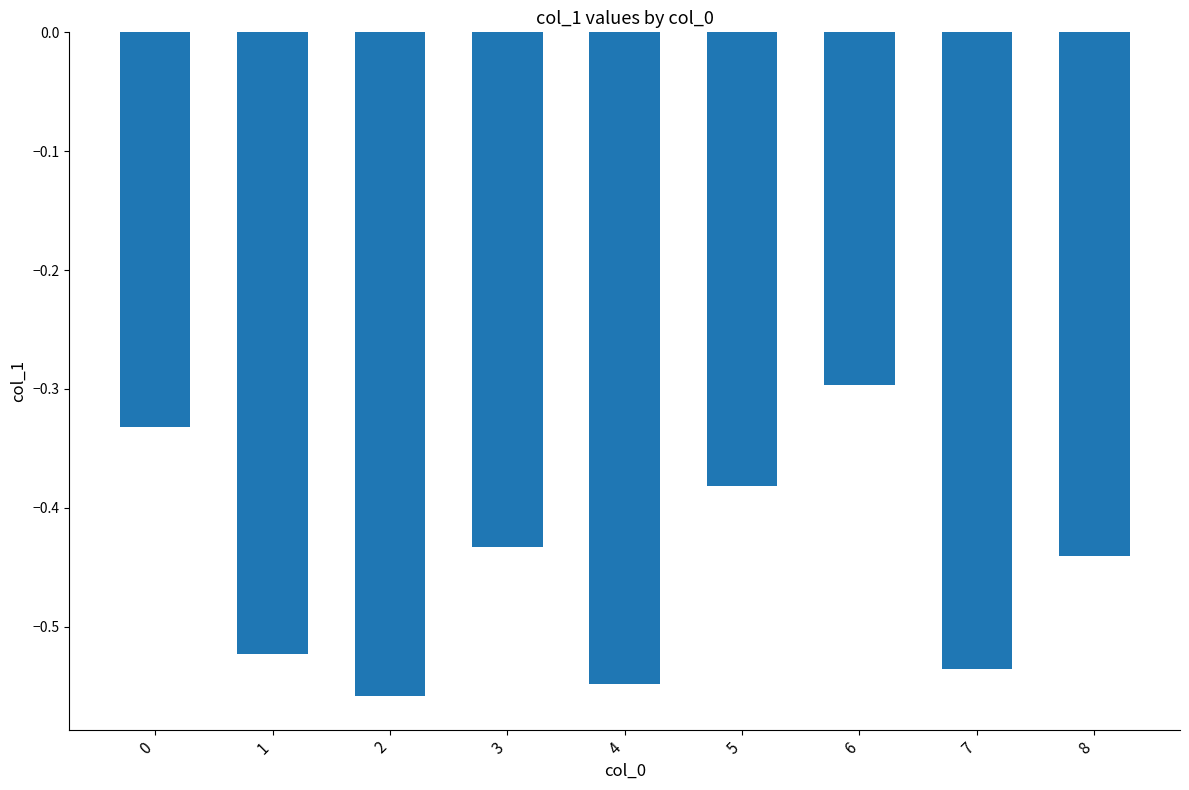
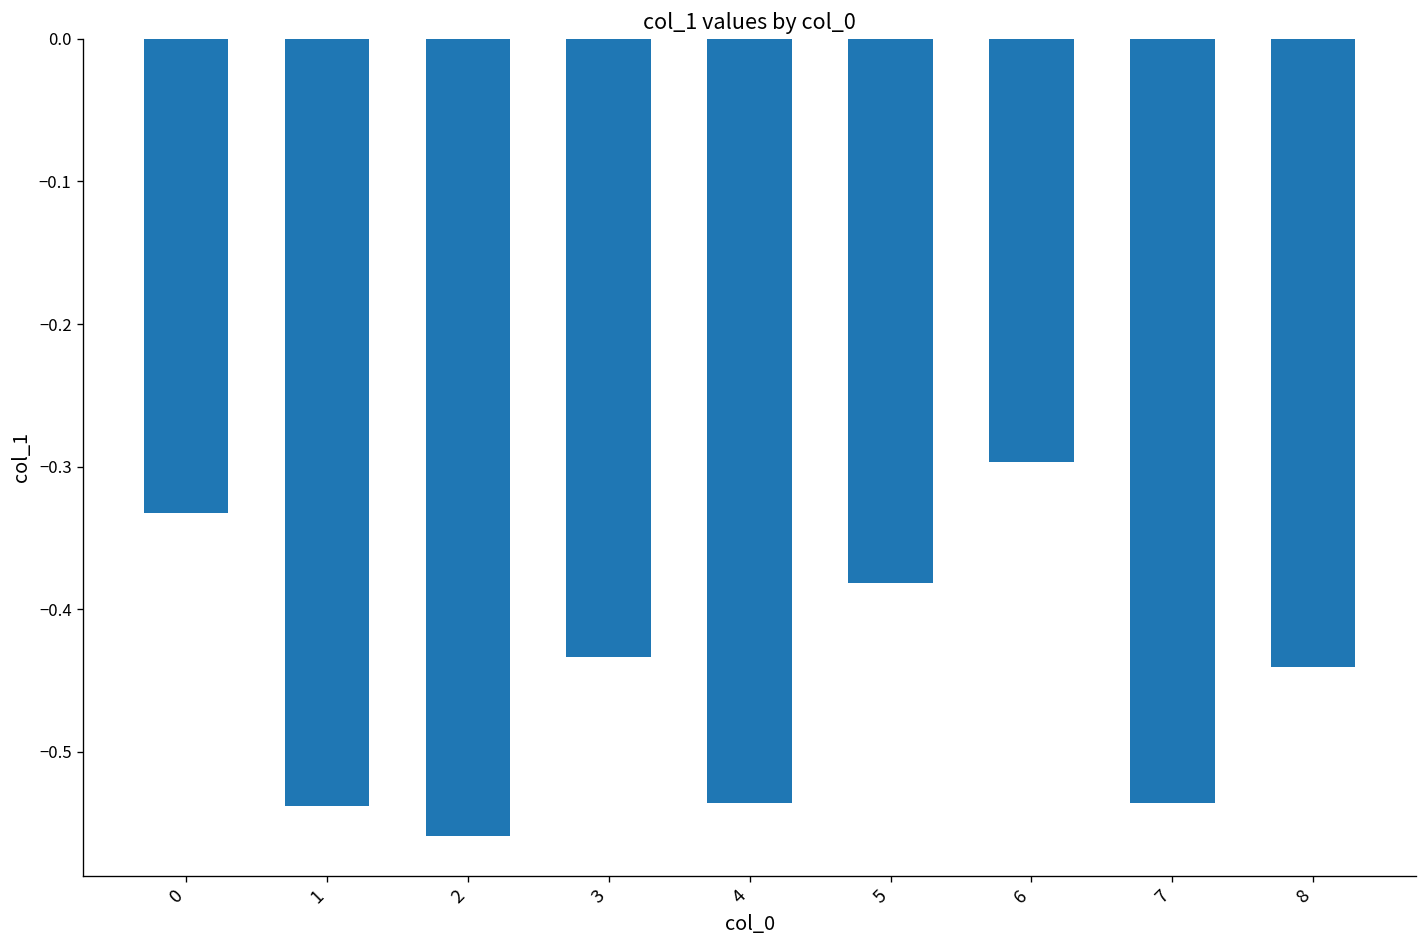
1: -0.523 -> -0.538
4: -0.549 -> -0.536
